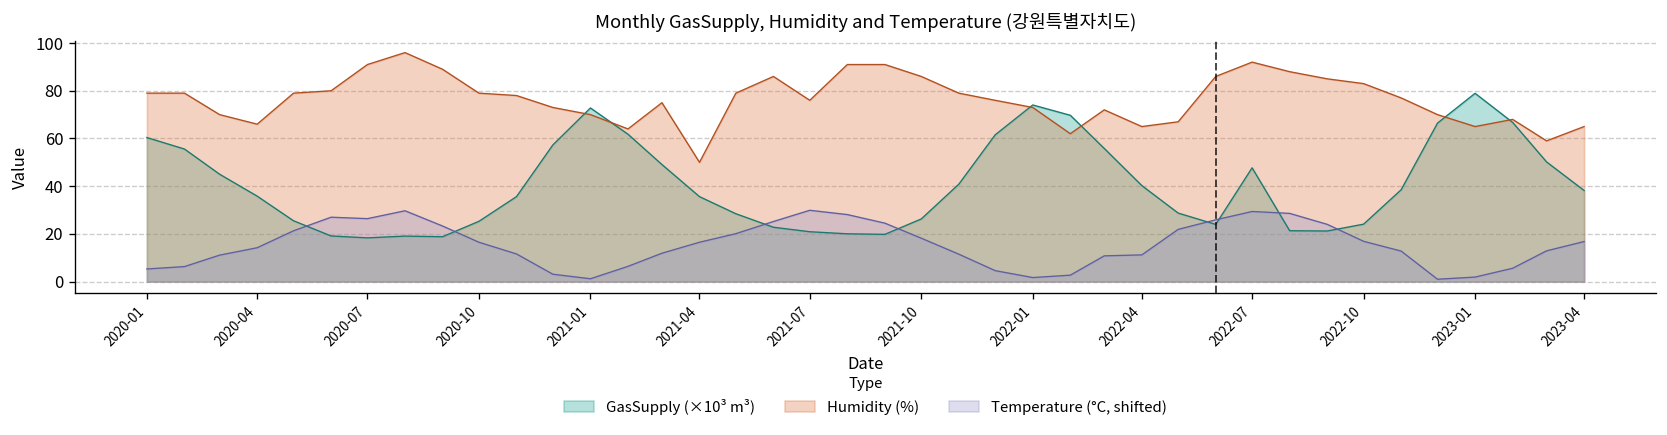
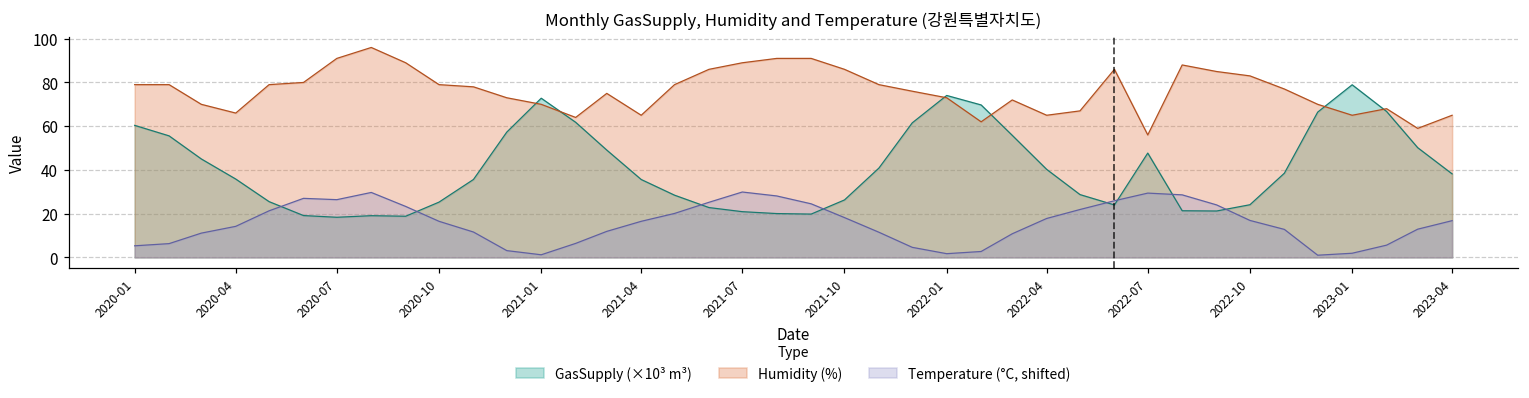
Humidity (%), 2021-04: 50 -> 65
Humidity (%), 2021-07: 76 -> 89
Temperature (°C, shifted), 2022-04: 11 -> 18
Humidity (%), 2022-07: 92 -> 56
